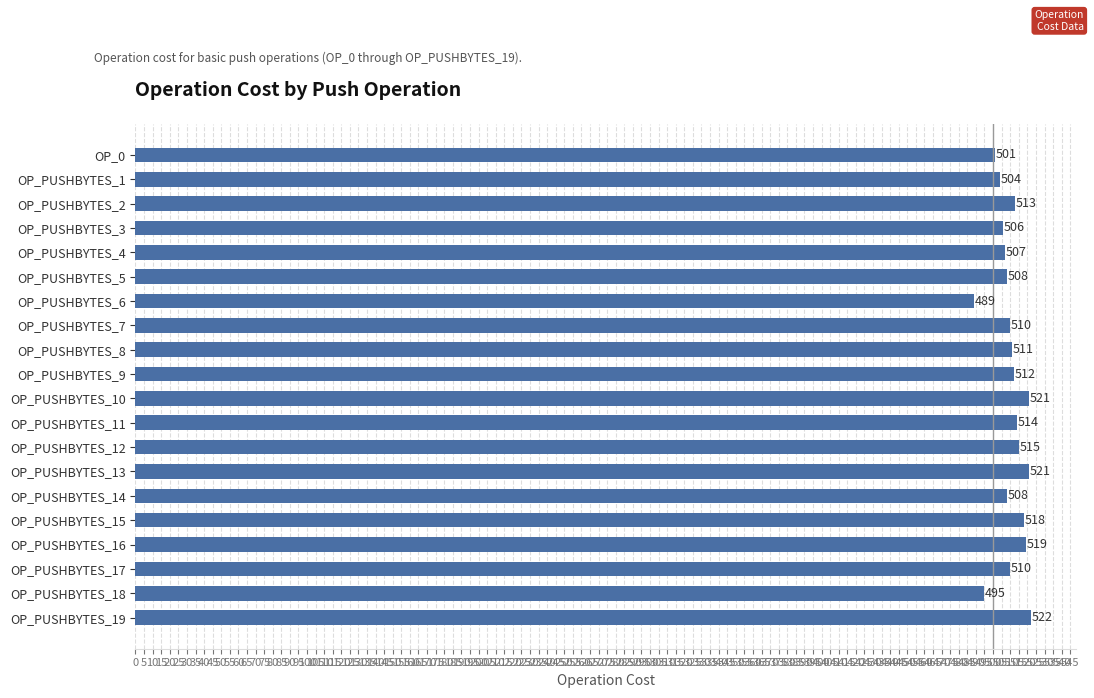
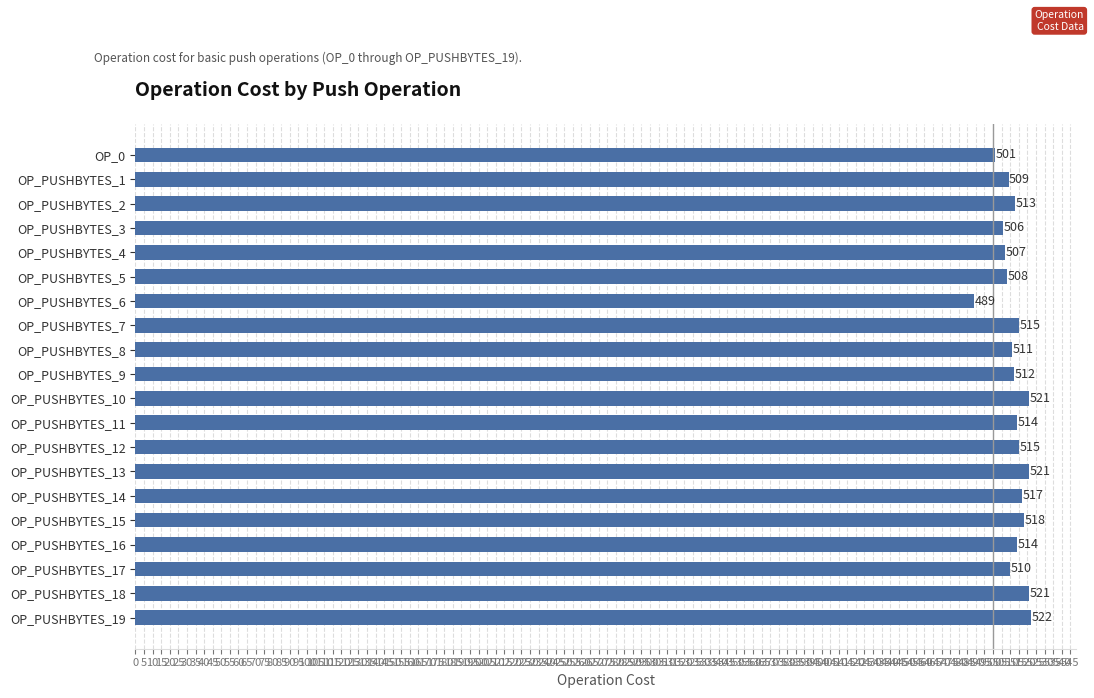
OP_PUSHBYTES_1: 504 -> 509
OP_PUSHBYTES_7: 510 -> 515
OP_PUSHBYTES_14: 508 -> 517
OP_PUSHBYTES_16: 519 -> 514
OP_PUSHBYTES_18: 495 -> 521
